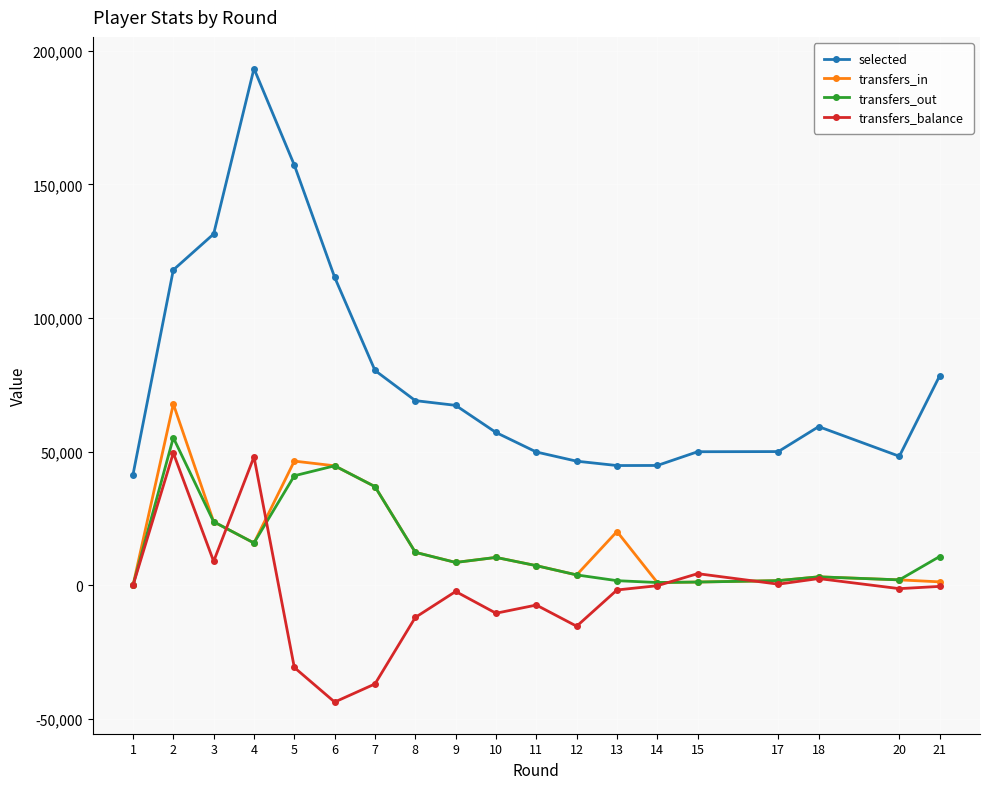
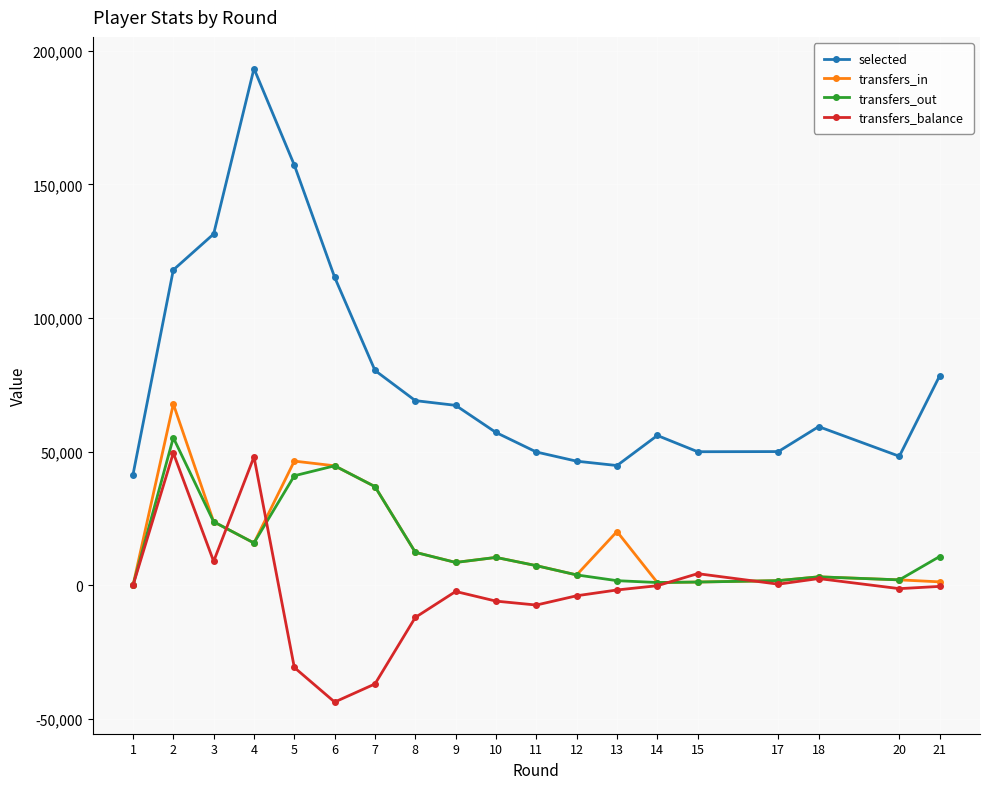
transfers_balance, 10: -10,000 -> -6,000
transfers_balance, 12: -15,000 -> -4,000
selected, 14: 45,000 -> 56,000
